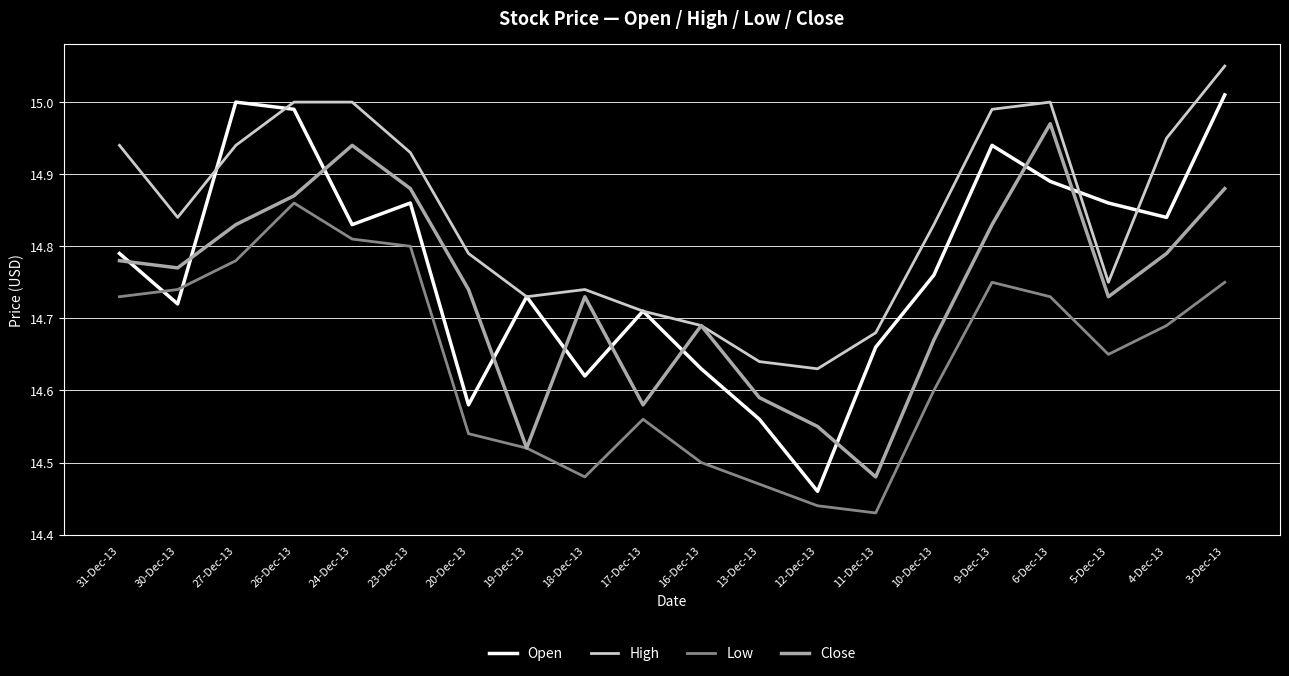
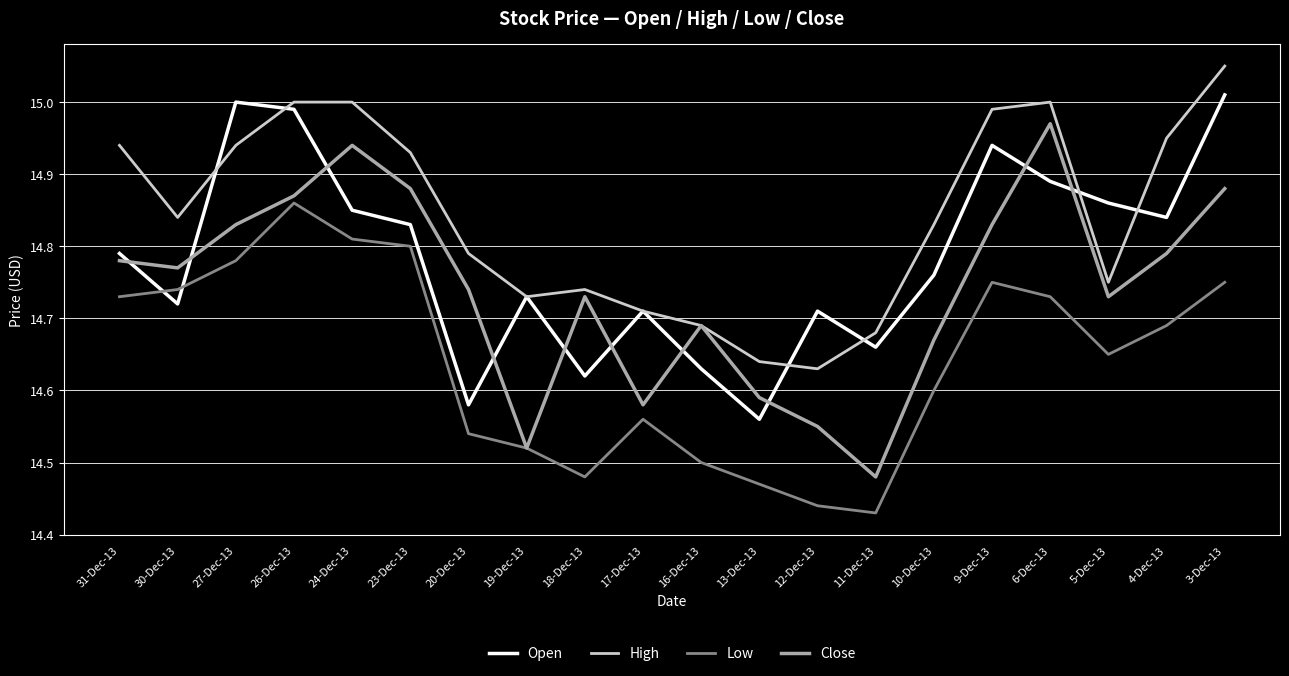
Open, 24-Dec-13: 14.83 -> 14.85
Open, 23-Dec-13: 14.86 -> 14.83
Open, 12-Dec-13: 14.46 -> 14.71
